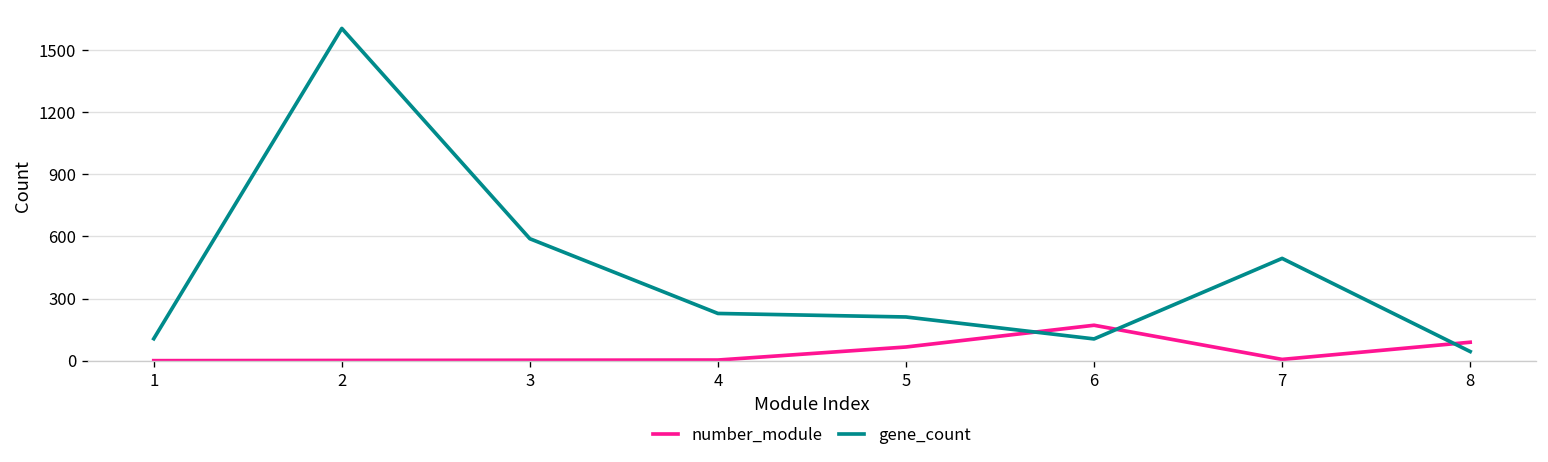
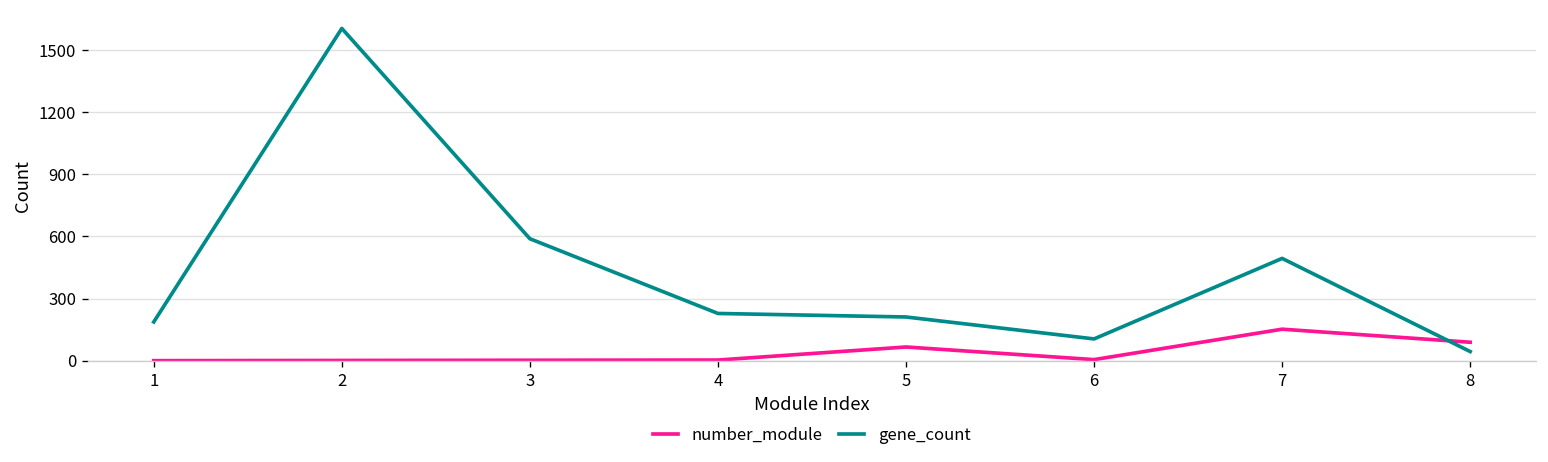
gene_count, 1: 110 -> 190
number_module, 6: 170 -> 10
number_module, 7: 10 -> 150
